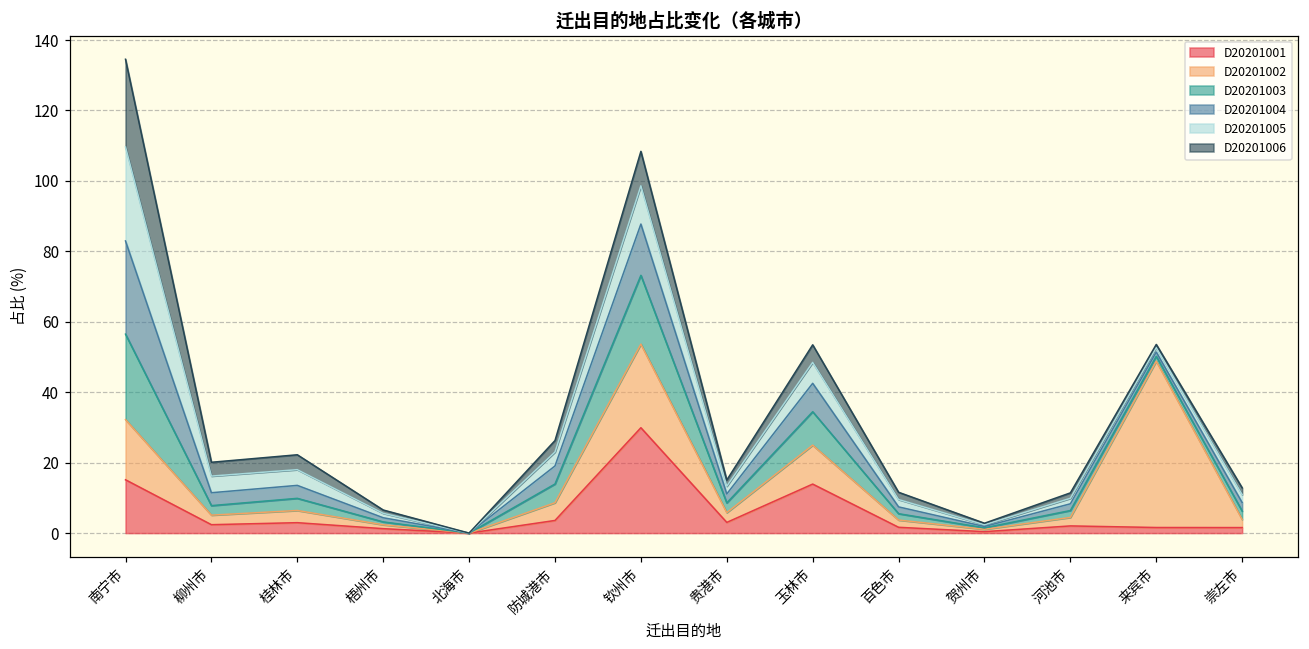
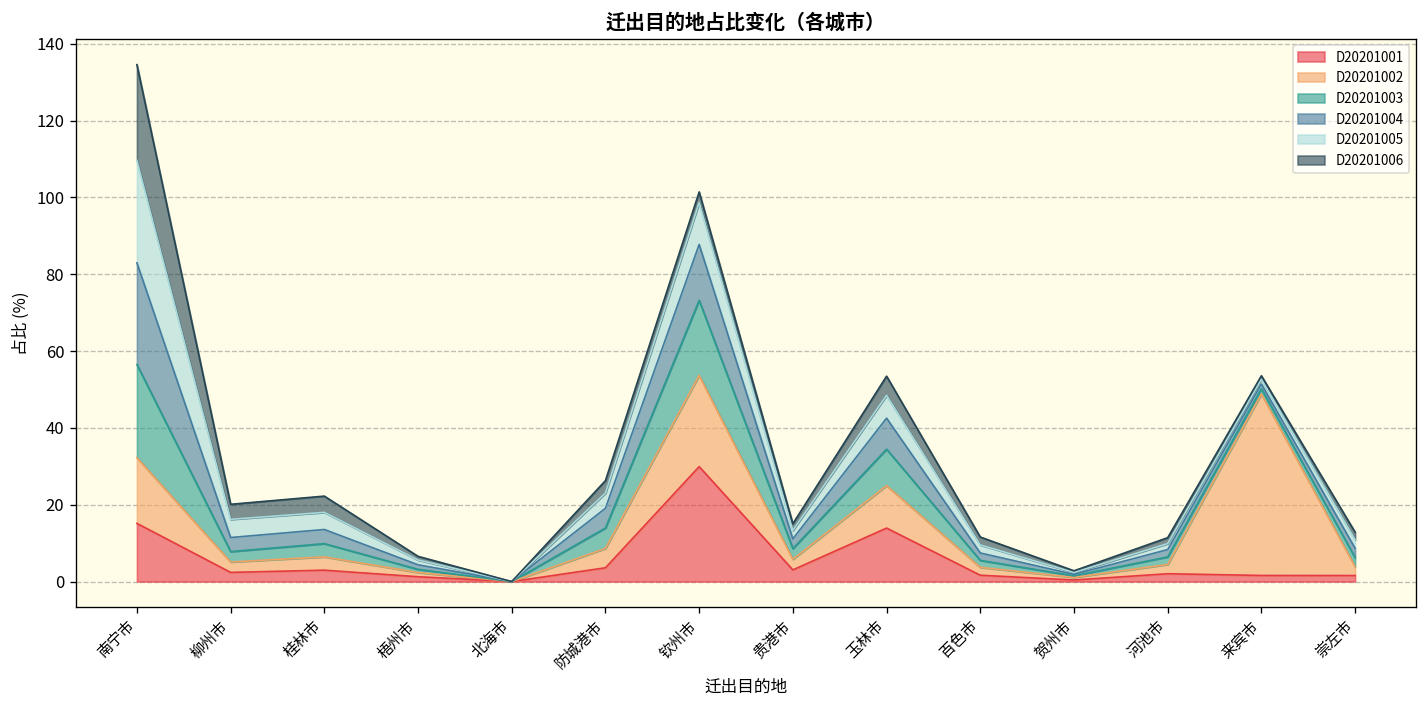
D20201006, 钦州市: 10 -> 3
